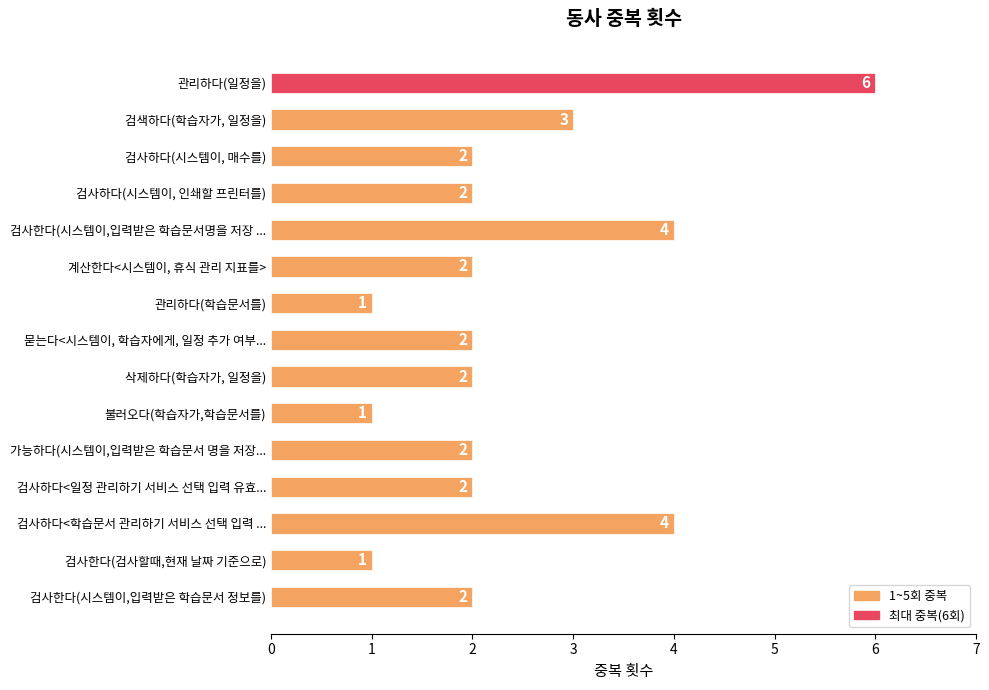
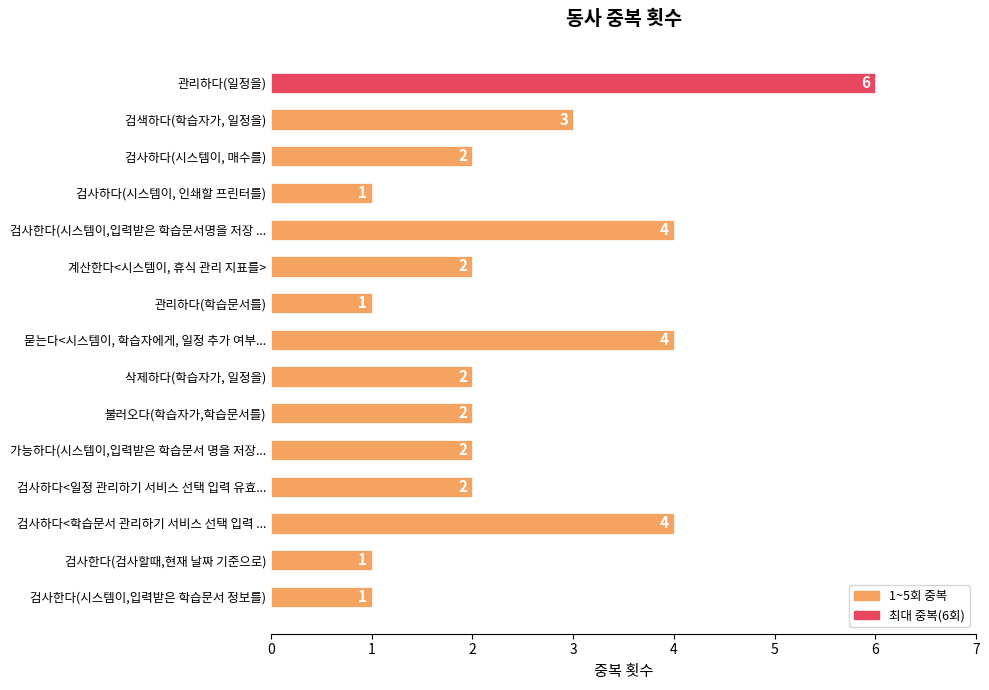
검사하다(시스템이, 인쇄할 프린터를): 2 -> 1
묻는다<시스템이, 학습자에게, 일정 추가 여부...: 2 -> 4
불러오다(학습자가,학습문서를): 1 -> 2
검사한다(시스템이,입력받은 학습문서 정보를): 2 -> 1
